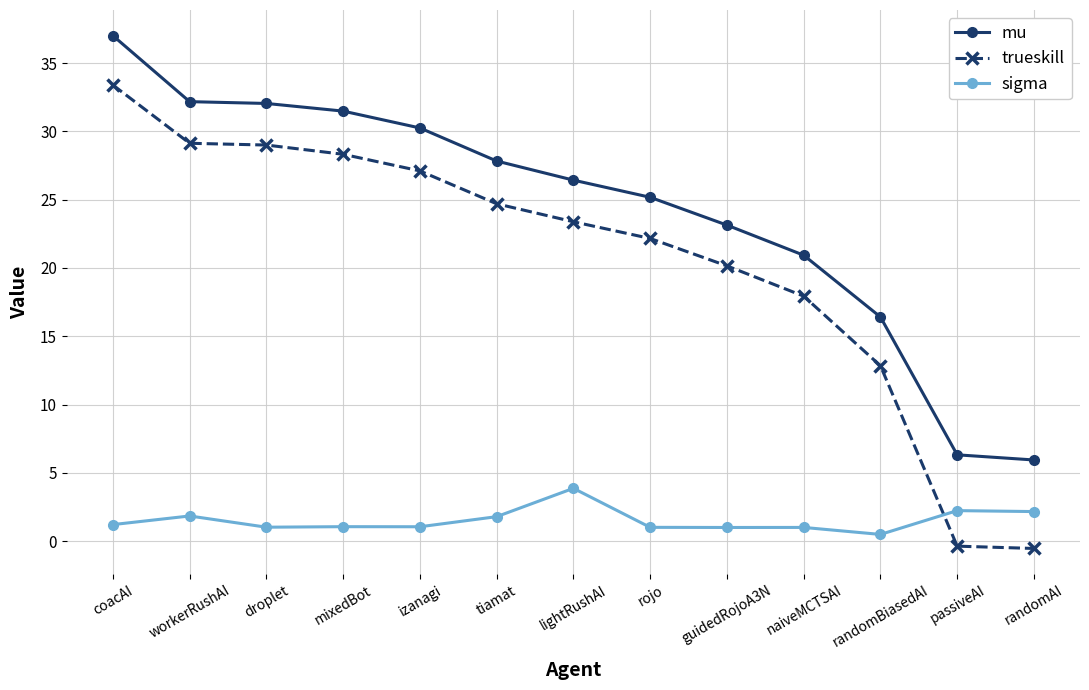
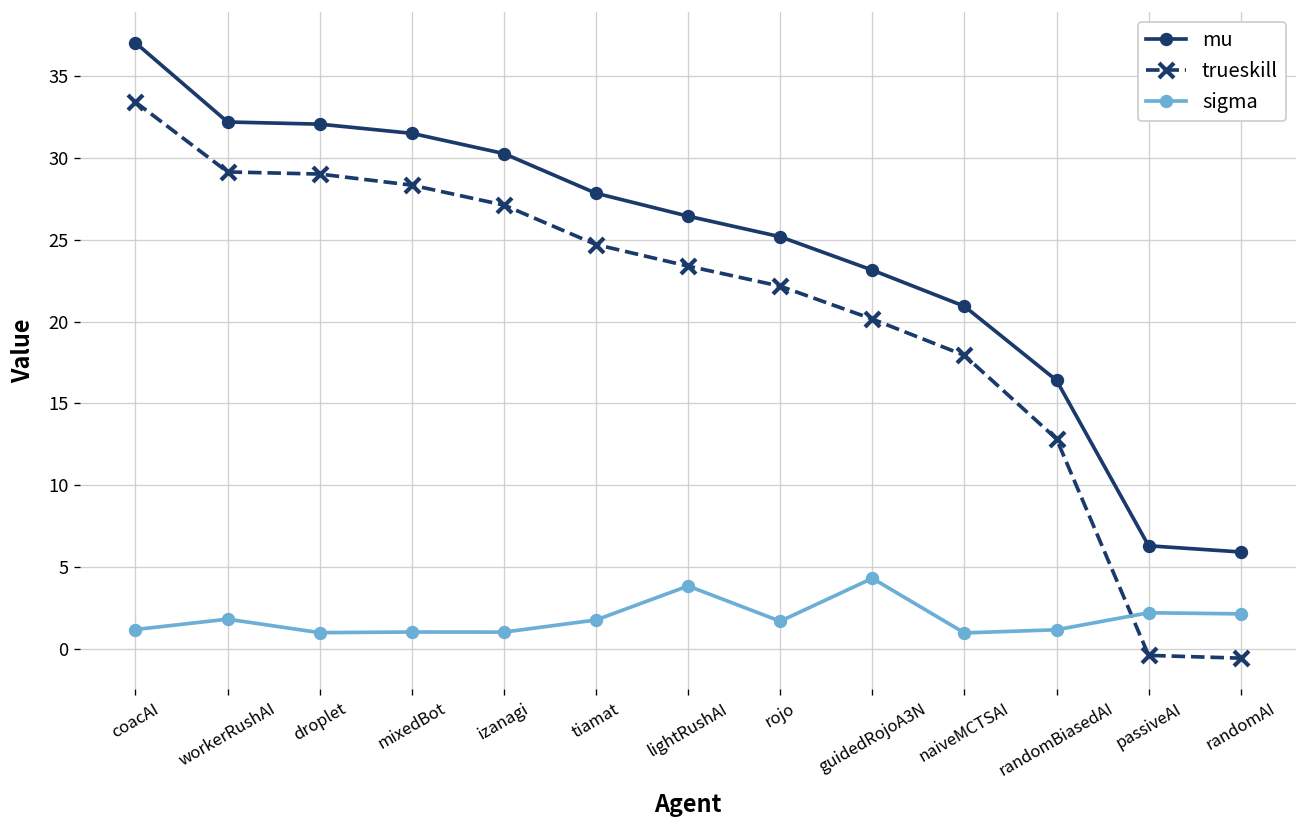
sigma, rojo: 1.0 -> 1.7
sigma, guidedRojoA3N: 1.0 -> 4.3
sigma, randomBiasedAI: 0.5 -> 1.2
